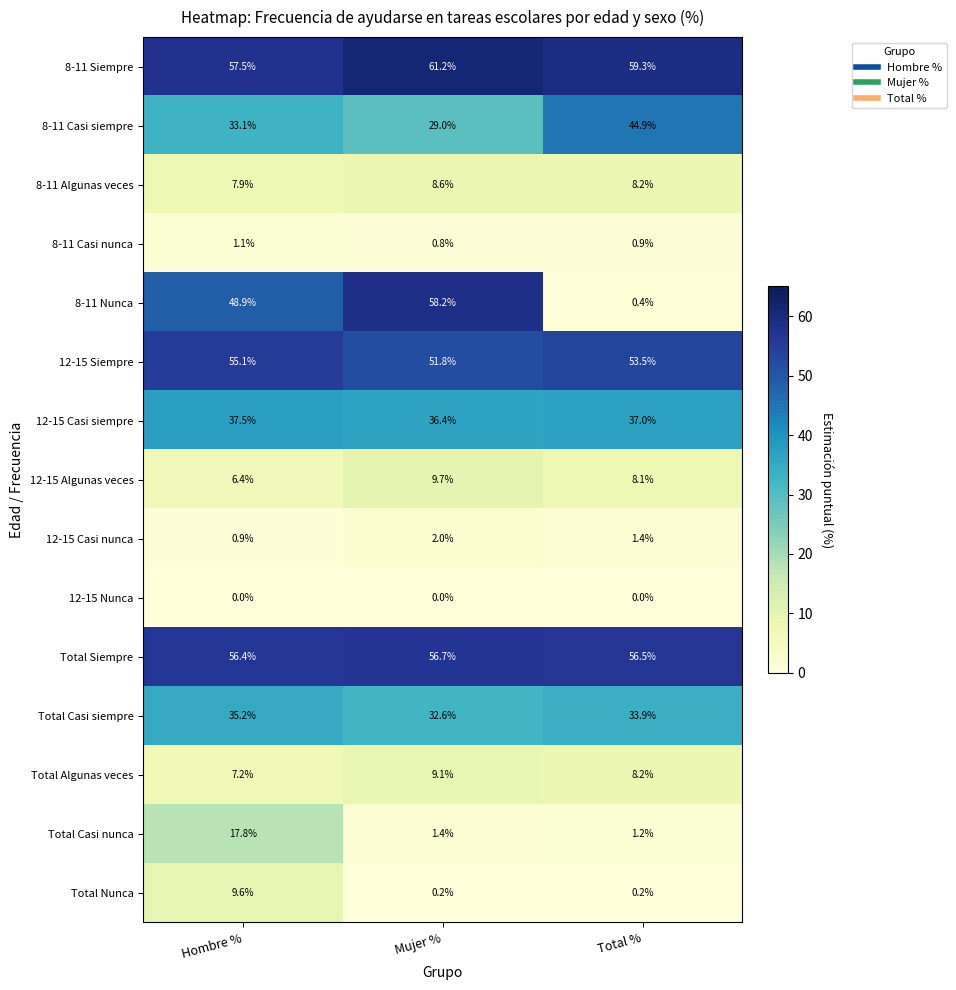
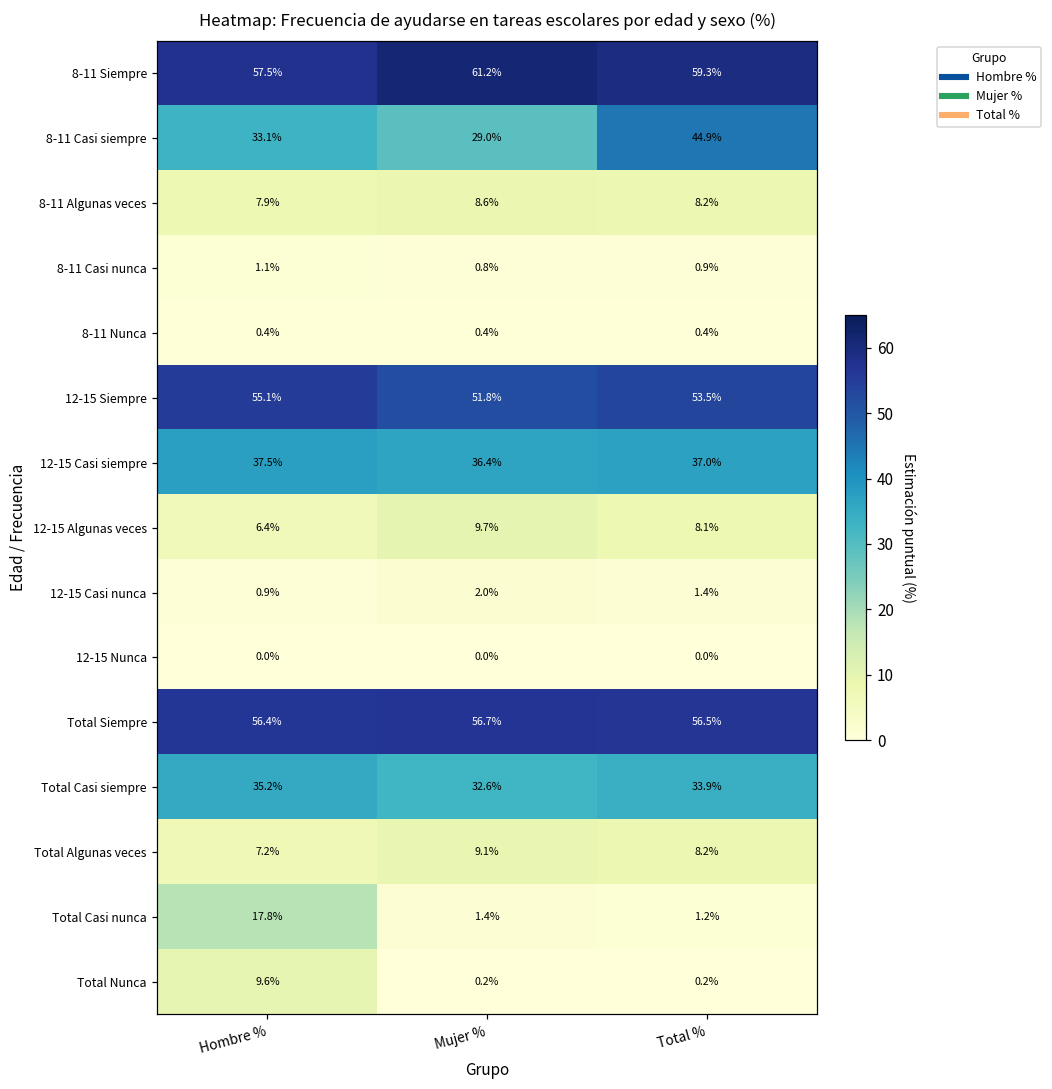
8-11 Nunca, Hombre %: 48.9% -> 0.4%
8-11 Nunca, Mujer %: 58.2% -> 0.4%
